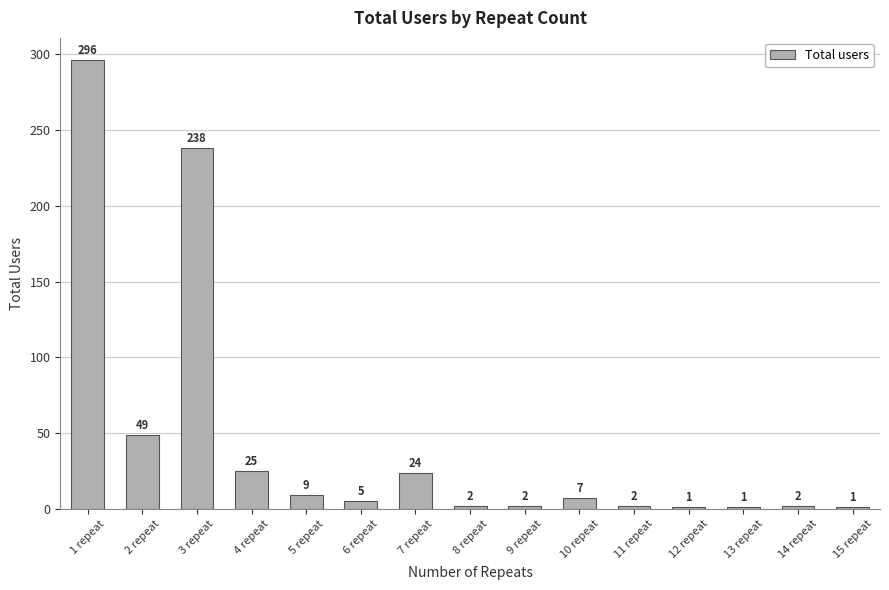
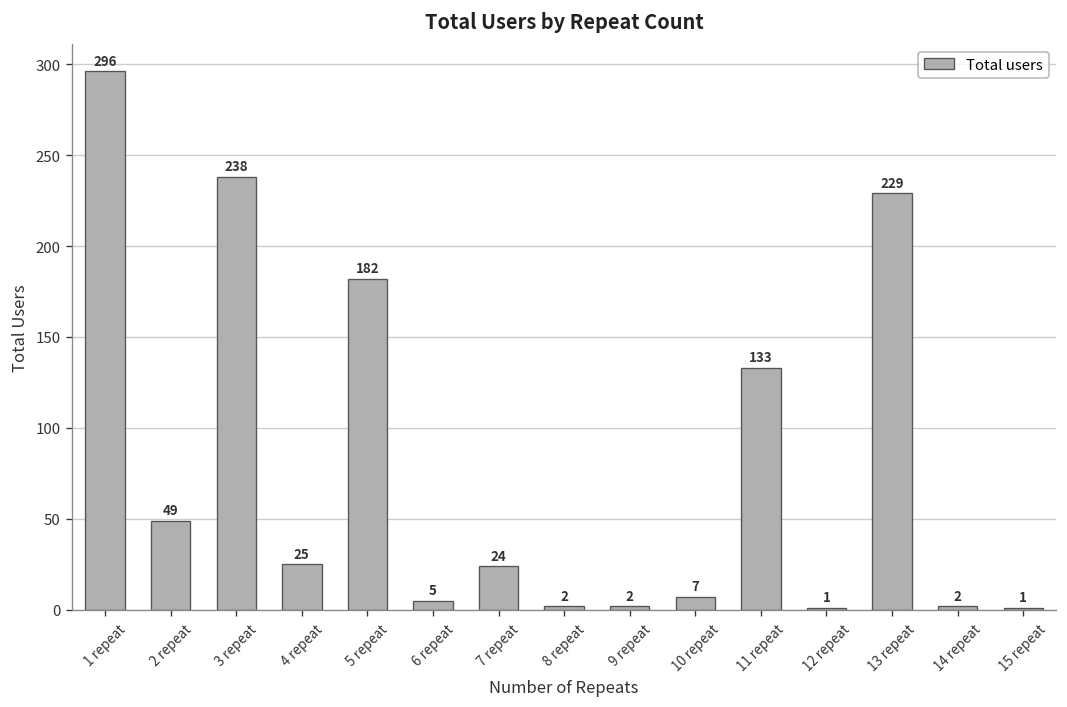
5 repeat: 9 -> 182
11 repeat: 2 -> 133
13 repeat: 1 -> 229
